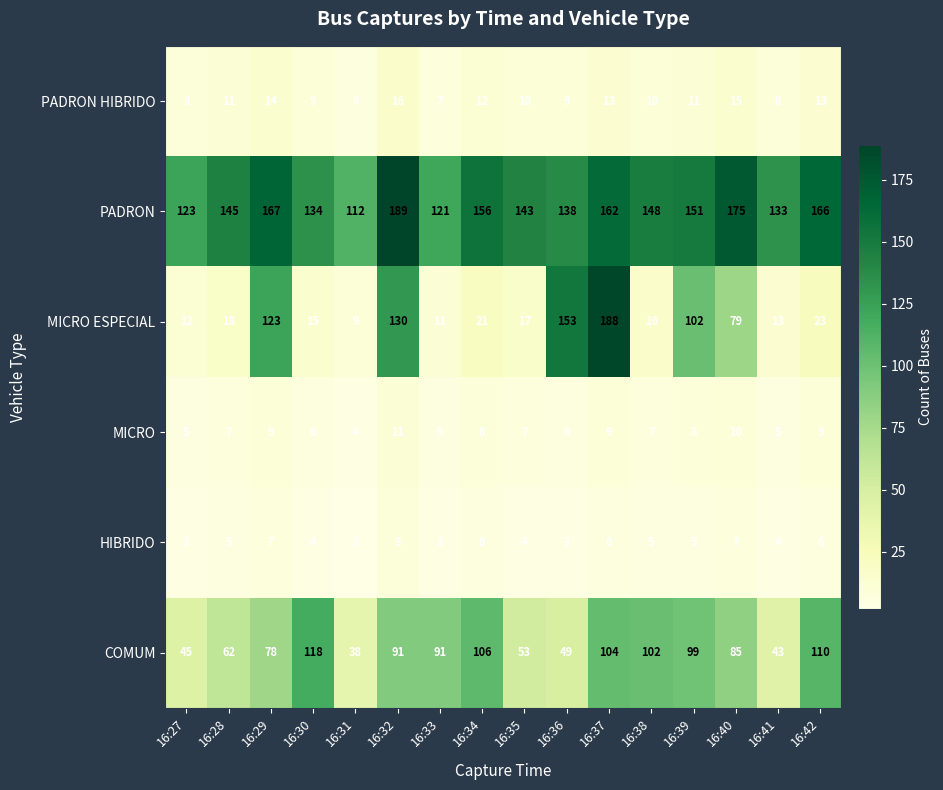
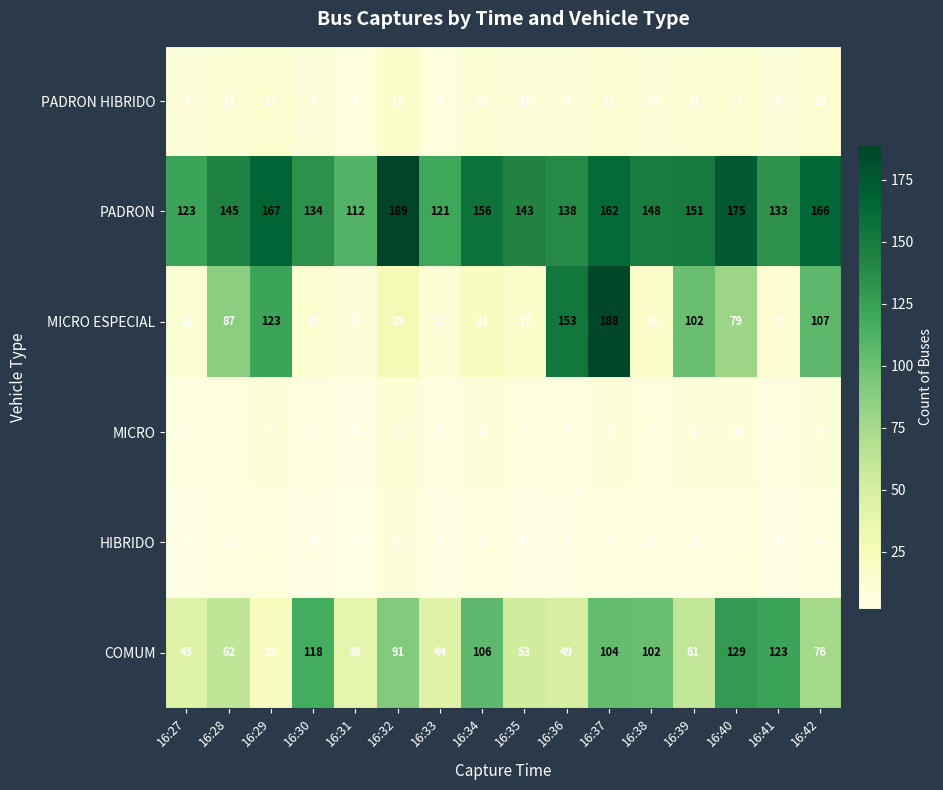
MICRO ESPECIAL, 16:28: 18 -> 87
MICRO ESPECIAL, 16:32: 130 -> 28
MICRO ESPECIAL, 16:42: 23 -> 107
COMUM, 16:29: 78 -> 22
COMUM, 16:33: 91 -> 44
COMUM, 16:39: 99 -> 61
COMUM, 16:40: 85 -> 129
COMUM, 16:41: 43 -> 123
COMUM, 16:42: 110 -> 76
